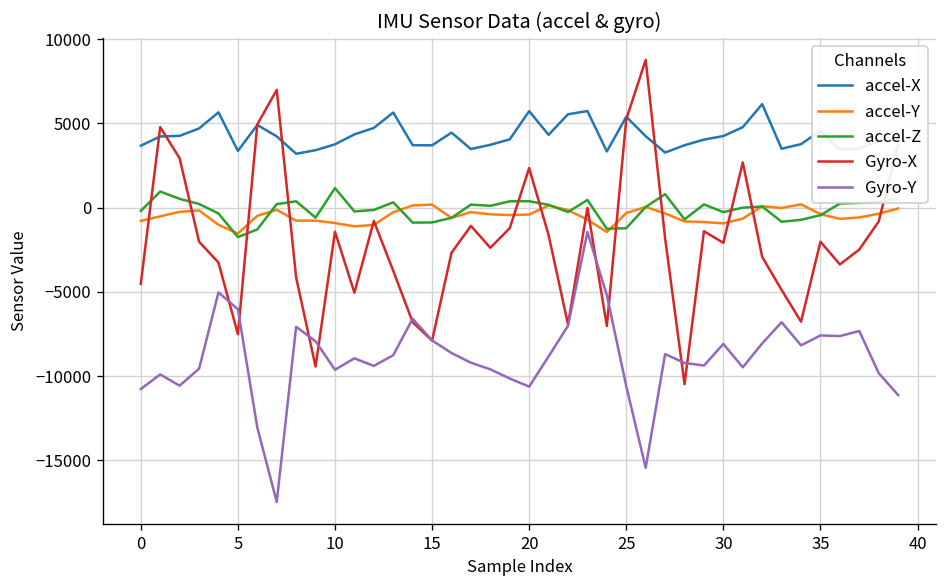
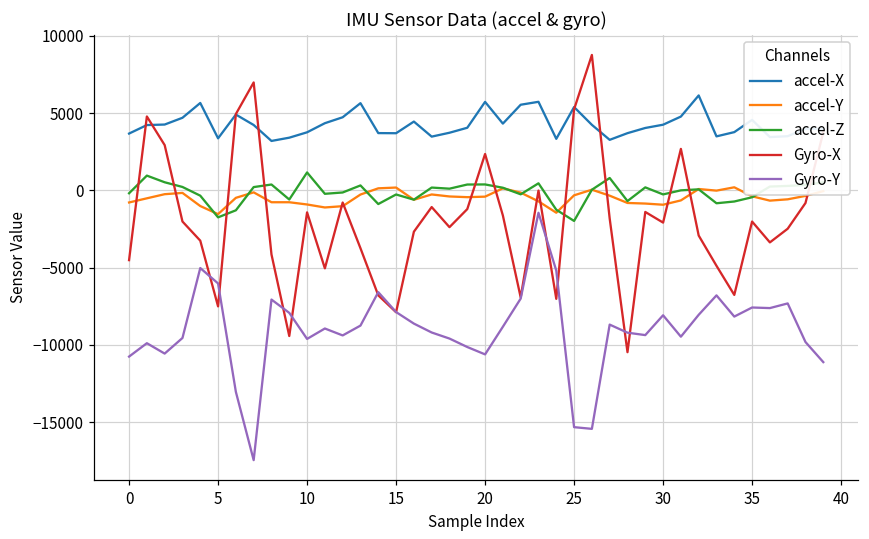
accel-Z, 15: -900 -> -300
accel-Z, 25: -1200 -> -2000
Gyro-Y, 25: -10600 -> -15300
